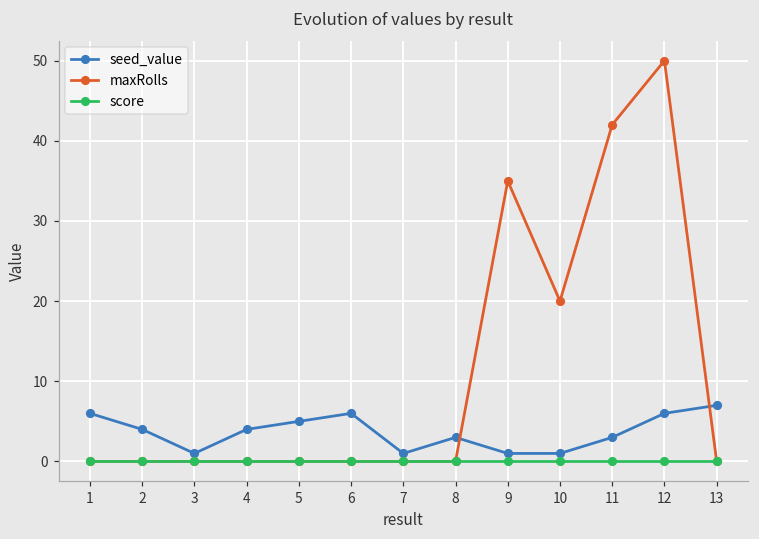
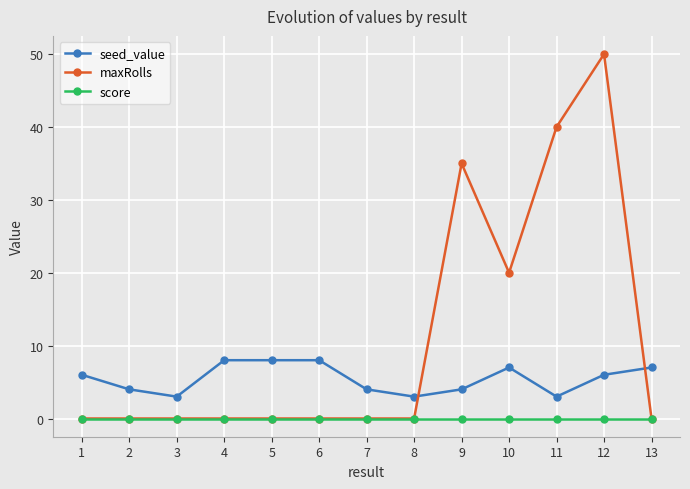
seed_value, 3: 1 -> 3
seed_value, 4: 4 -> 8
seed_value, 5: 5 -> 8
seed_value, 6: 6 -> 8
seed_value, 7: 1 -> 4
seed_value, 9: 1 -> 4
seed_value, 10: 1 -> 7
maxRolls, 11: 42 -> 40
